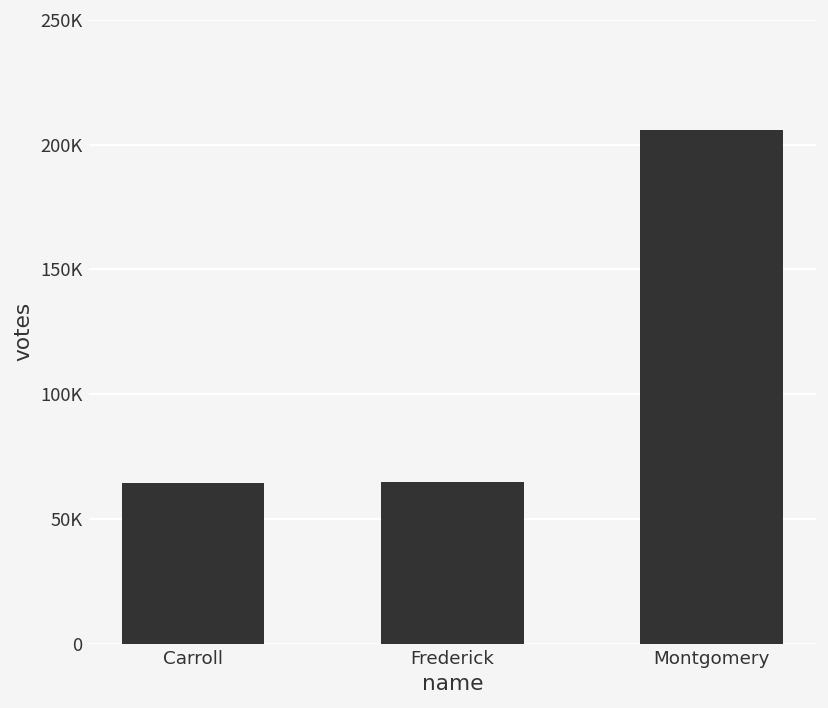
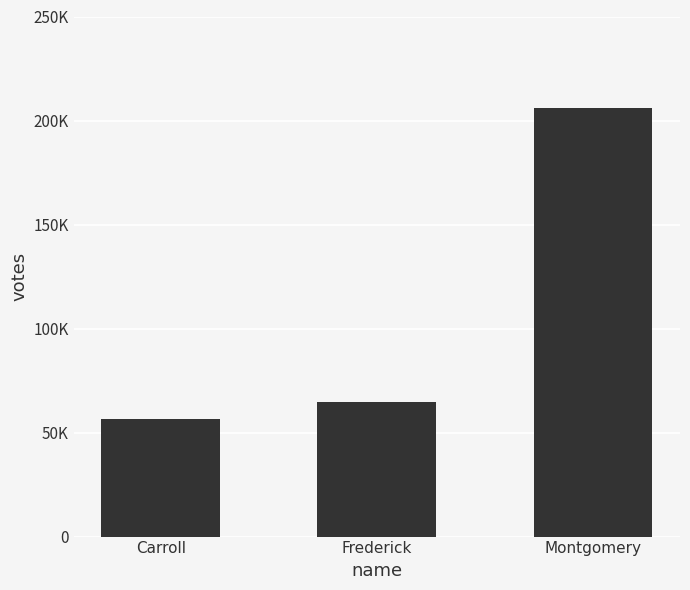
Carroll: 64000 -> 57000
